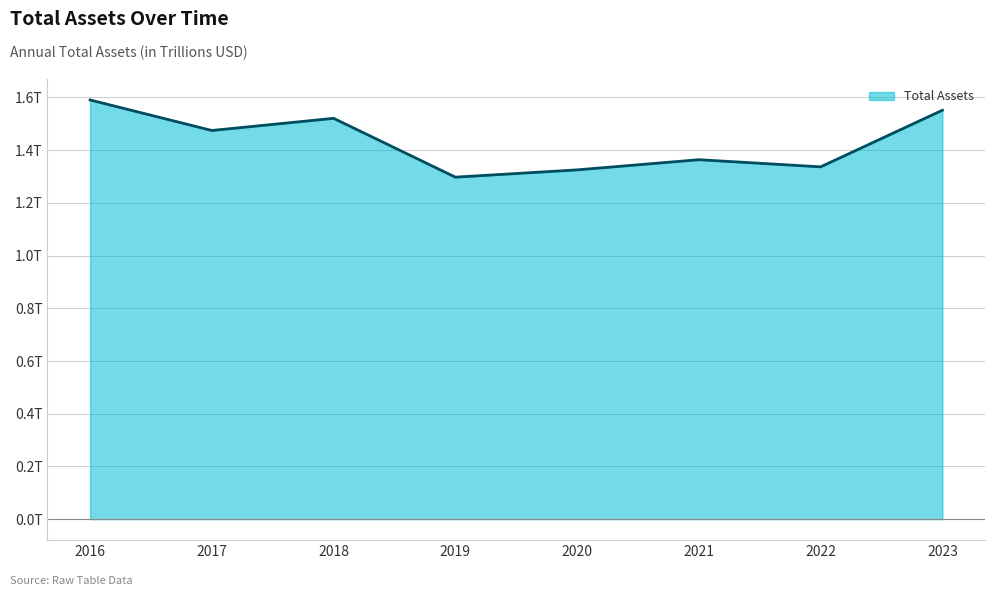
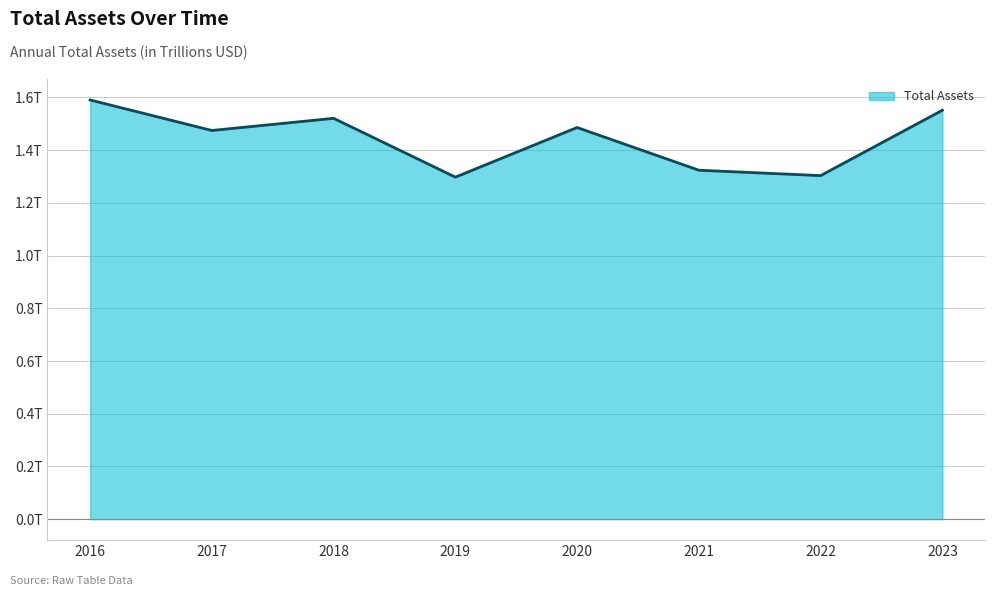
2020: 1.33T -> 1.49T
2021: 1.36T -> 1.32T
2022: 1.34T -> 1.30T
